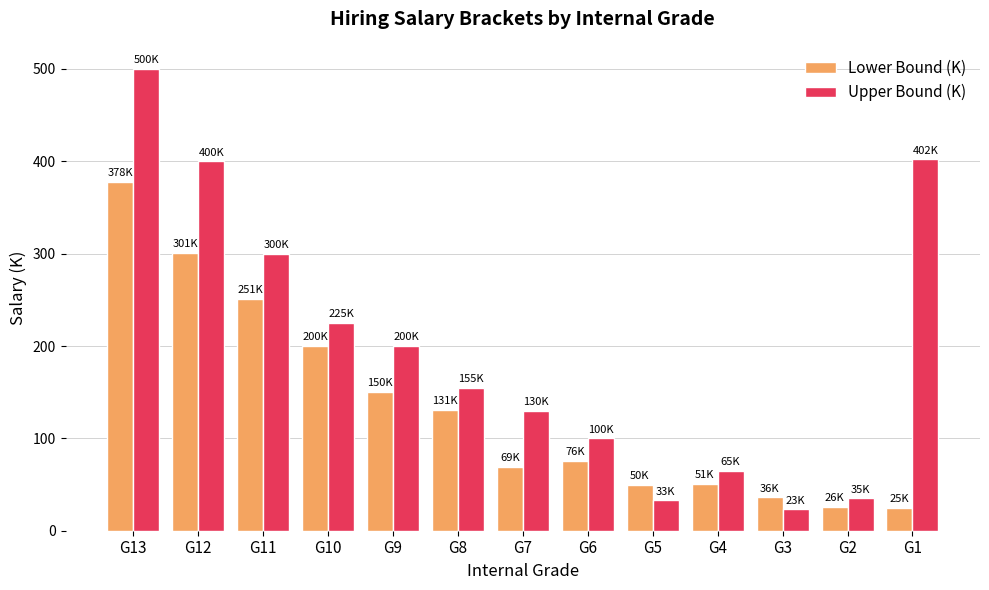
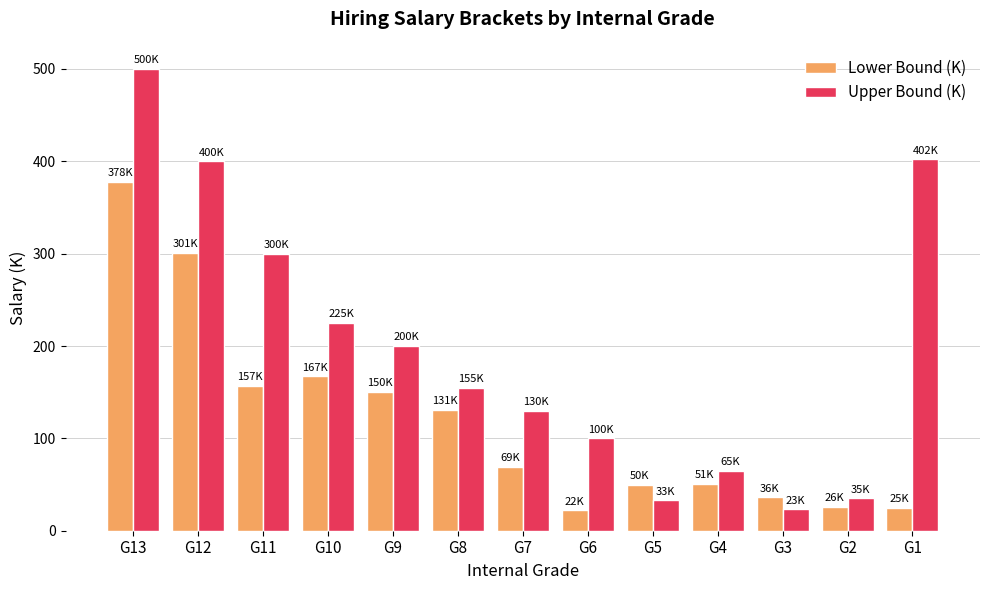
Lower Bound (K), G11: 251K -> 157K
Lower Bound (K), G10: 200K -> 167K
Lower Bound (K), G6: 76K -> 22K
